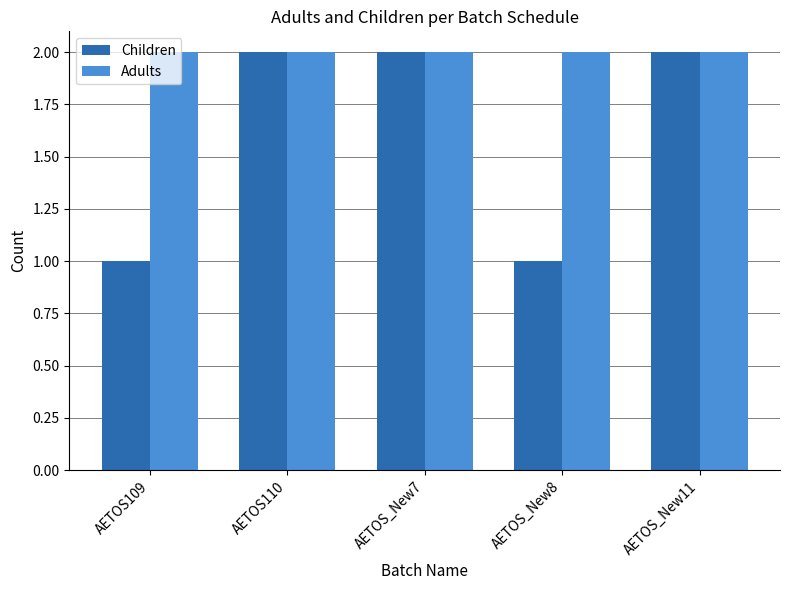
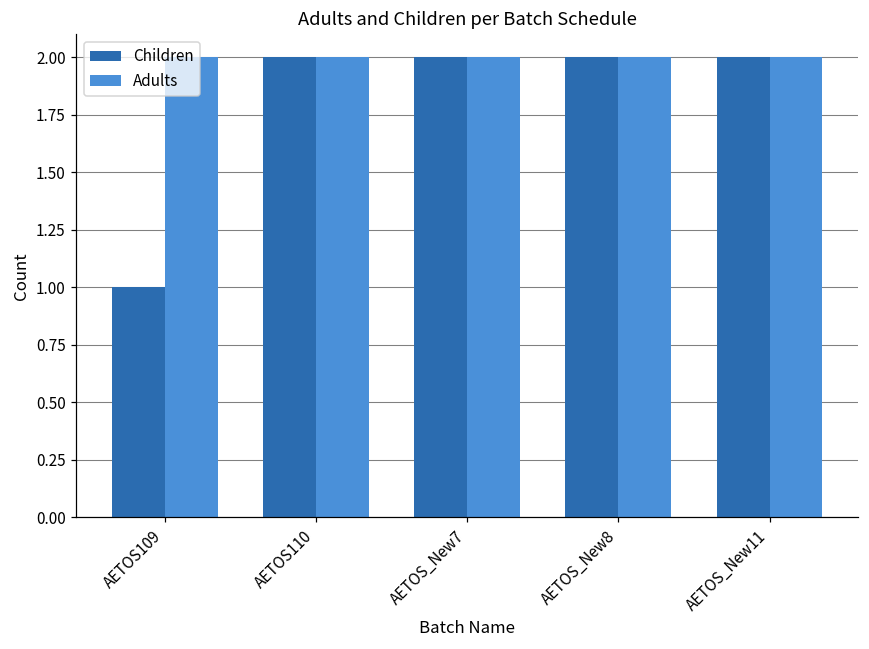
Children, AETOS_New8: 1 -> 2
